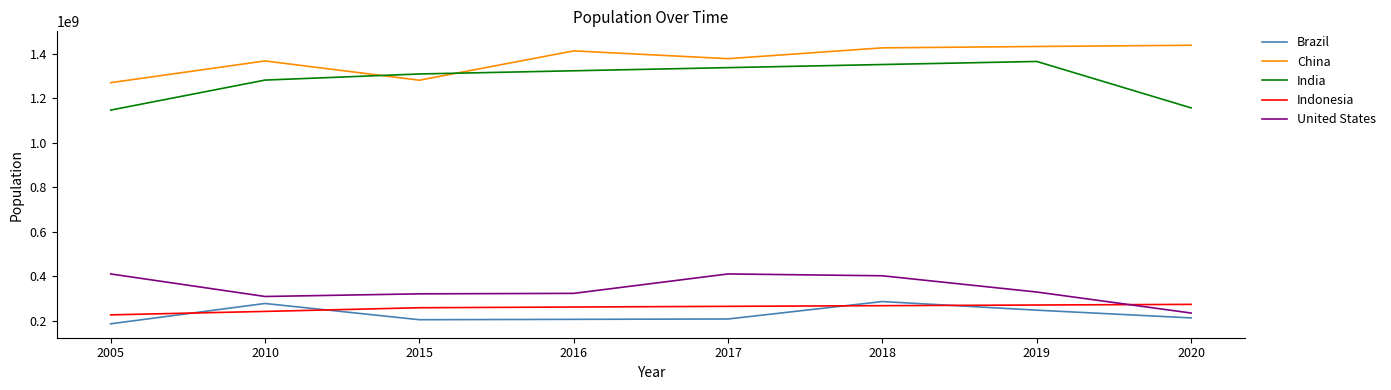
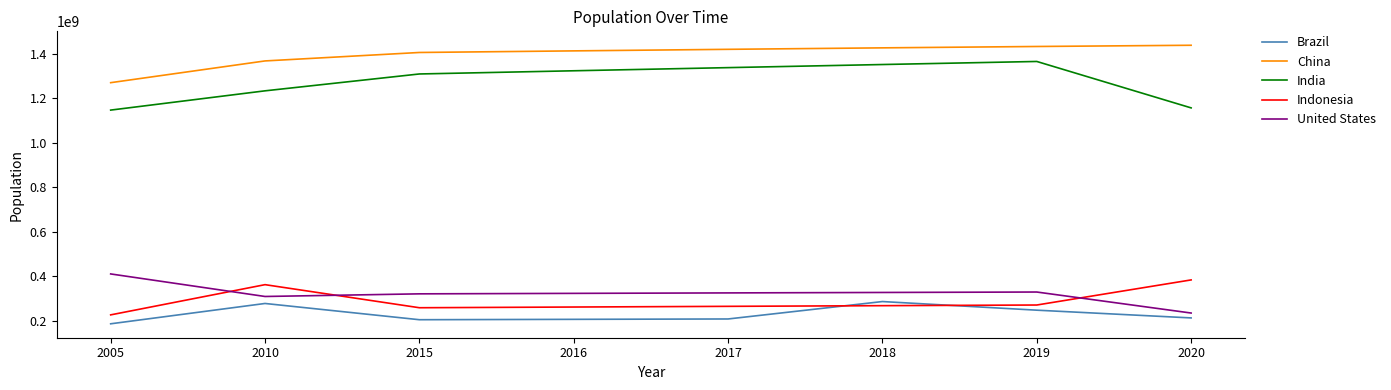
India, 2010: 1280000000 -> 1230000000
Indonesia, 2010: 240000000 -> 360000000
China, 2015: 1280000000 -> 1410000000
China, 2017: 1380000000 -> 1420000000
United States, 2017: 410000000 -> 330000000
United States, 2018: 400000000 -> 330000000
Indonesia, 2020: 270000000 -> 380000000
